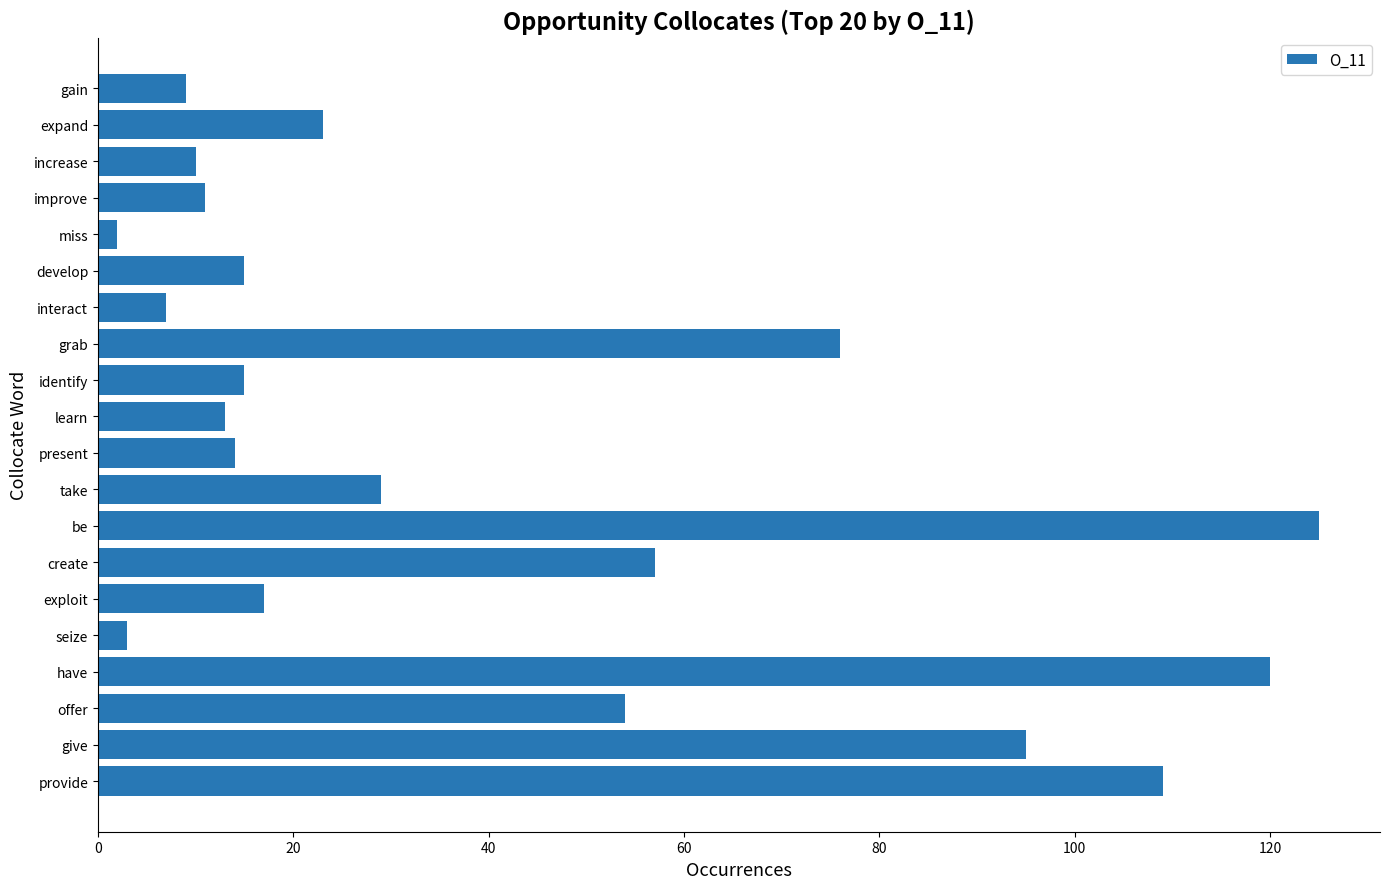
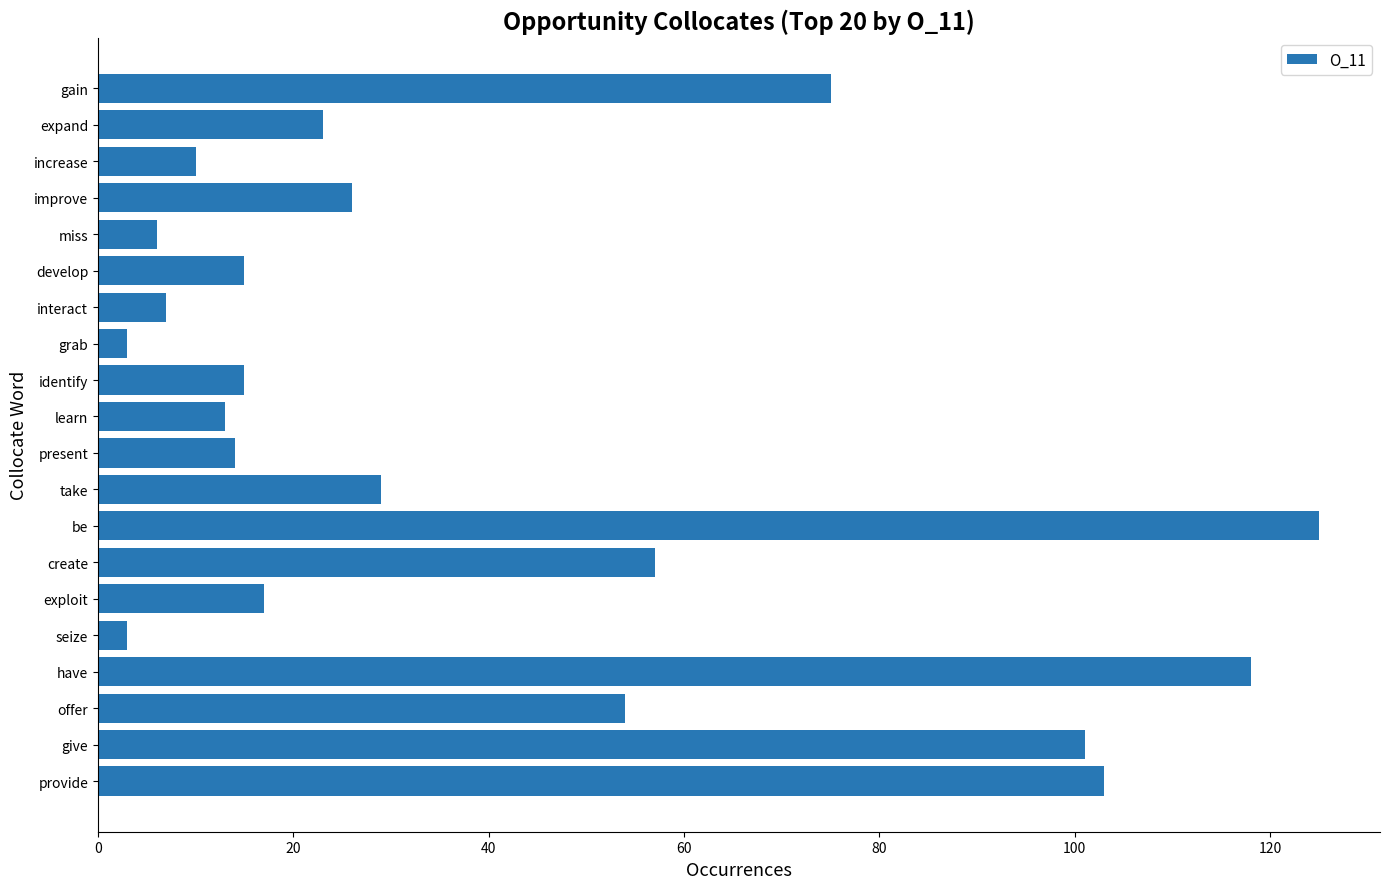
gain: 9 -> 75
improve: 11 -> 26
miss: 2 -> 6
grab: 76 -> 3
have: 120 -> 118
give: 95 -> 101
provide: 109 -> 103
